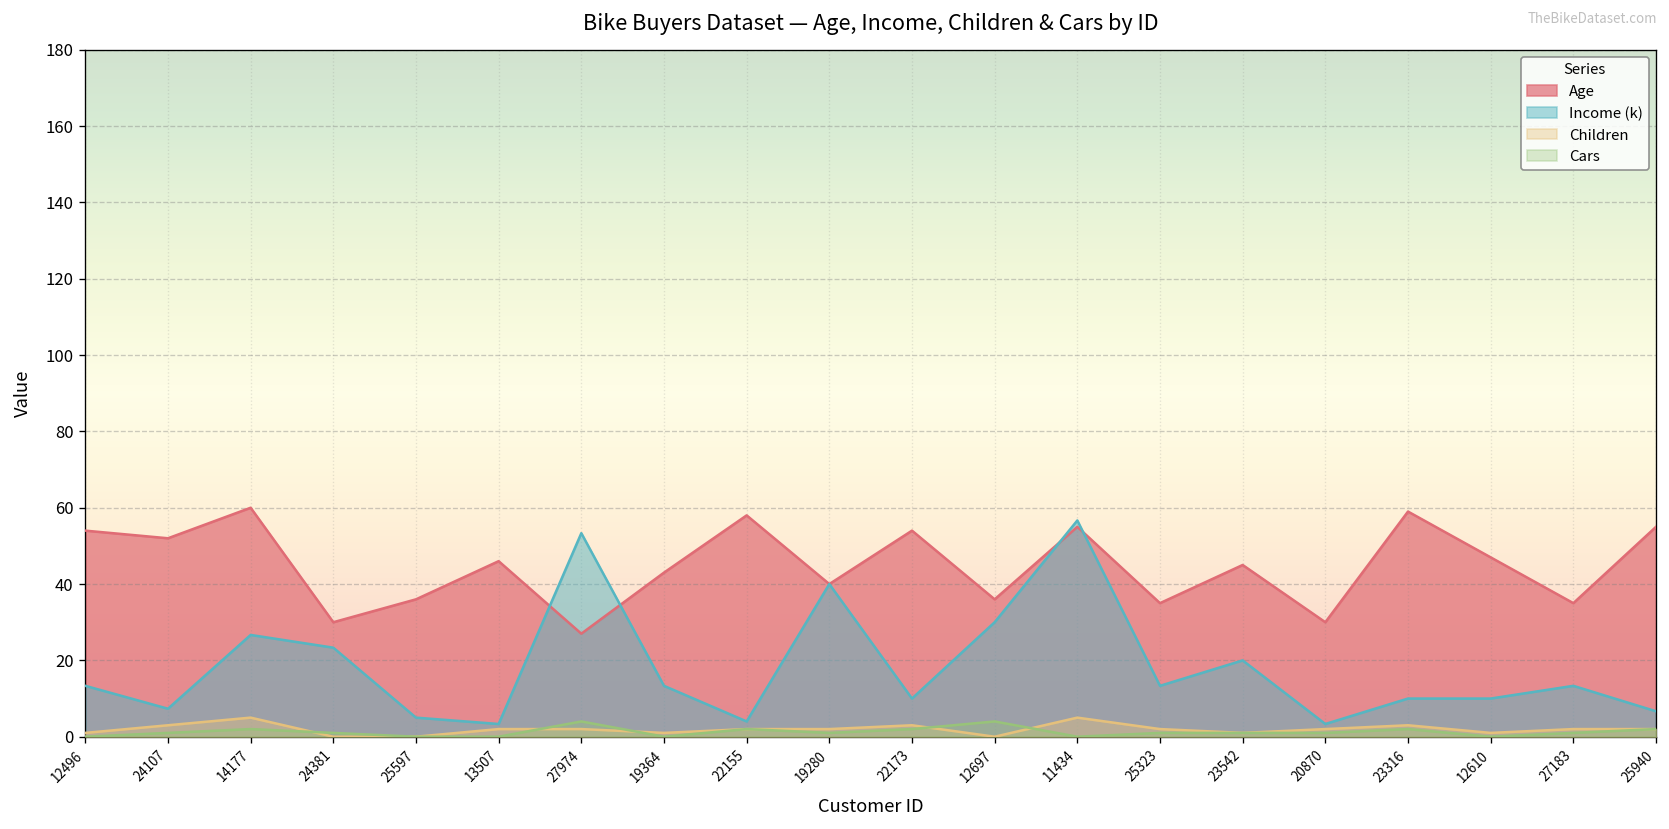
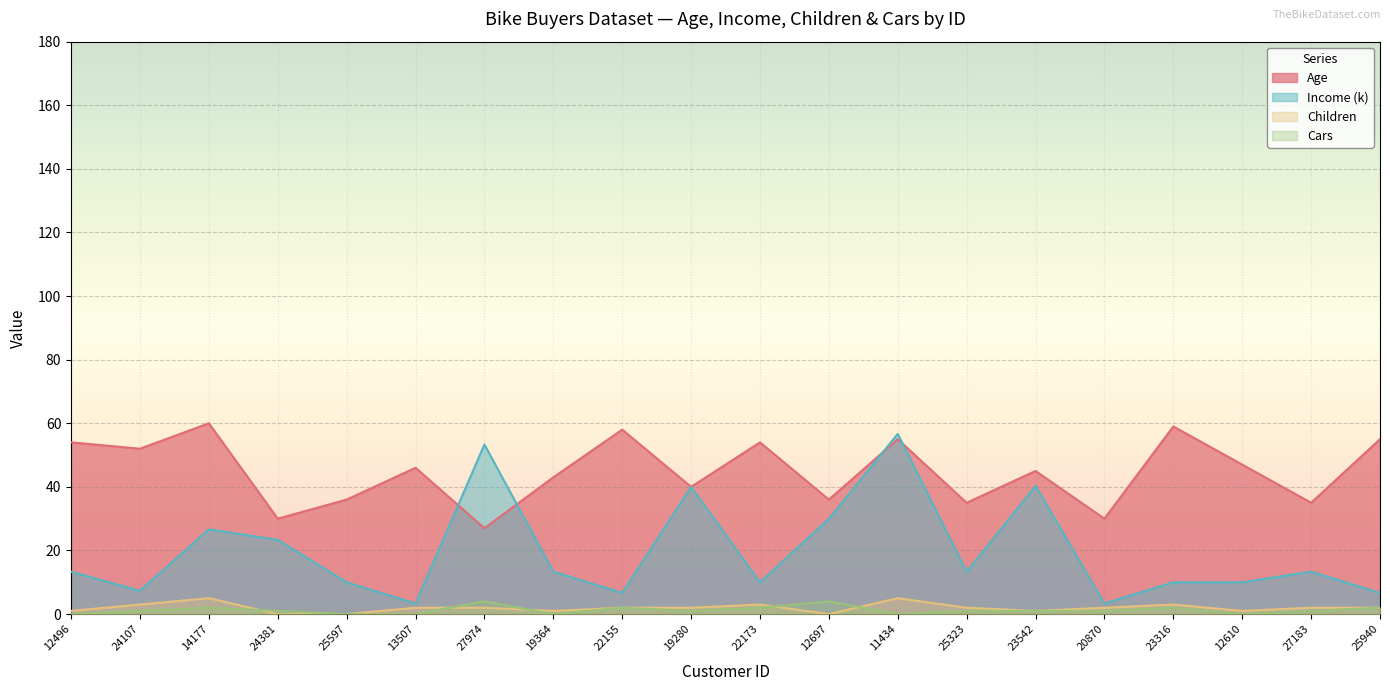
Income (k), 25597: 5 -> 10
Income (k), 22155: 4 -> 7
Income (k), 23542: 20 -> 40
